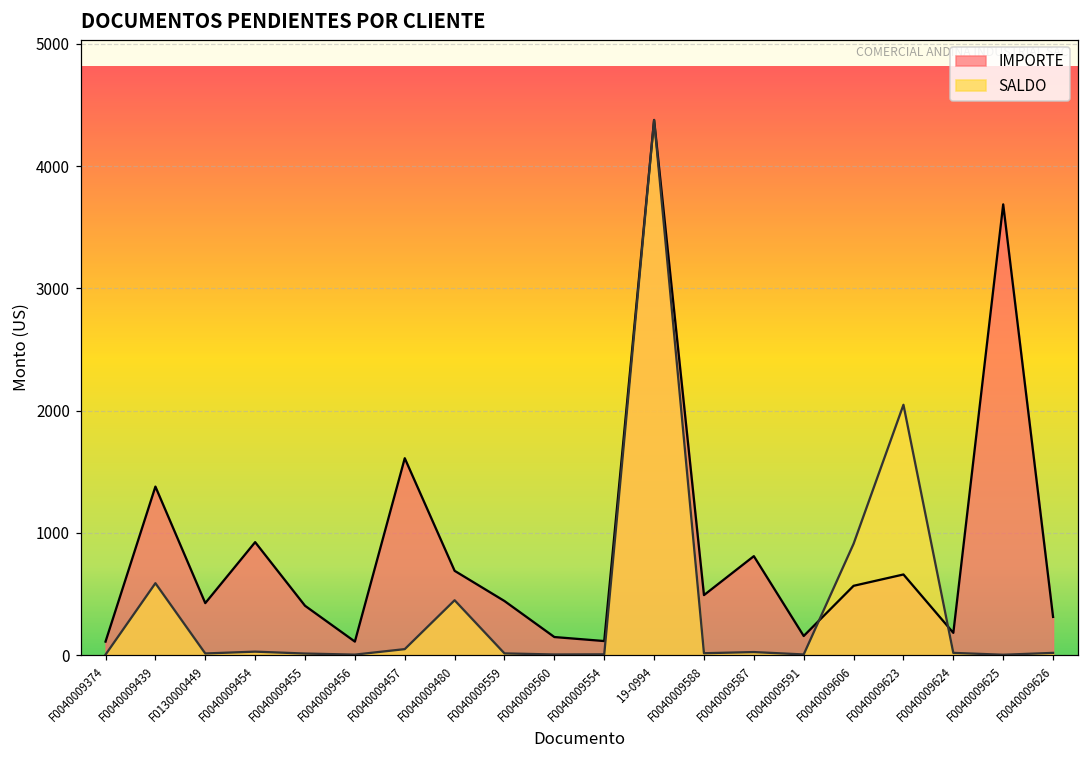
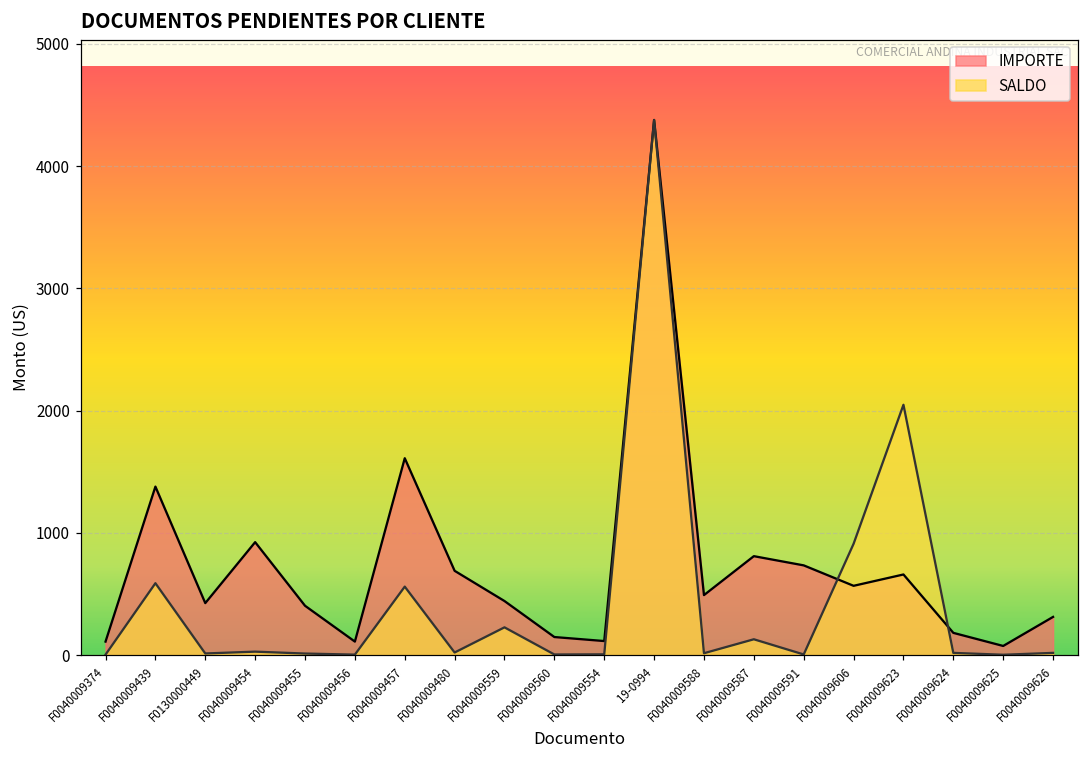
SALDO, F0040009457: 50 -> 560
SALDO, F0040009480: 450 -> 20
SALDO, F0040009559: 10 -> 230
SALDO, F0040009587: 20 -> 130
IMPORTE, F0040009591: 160 -> 730
IMPORTE, F0040009625: 3690 -> 70
